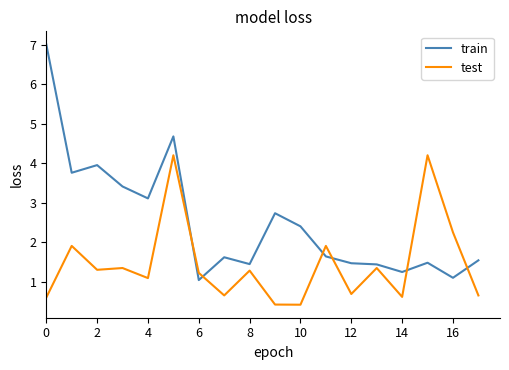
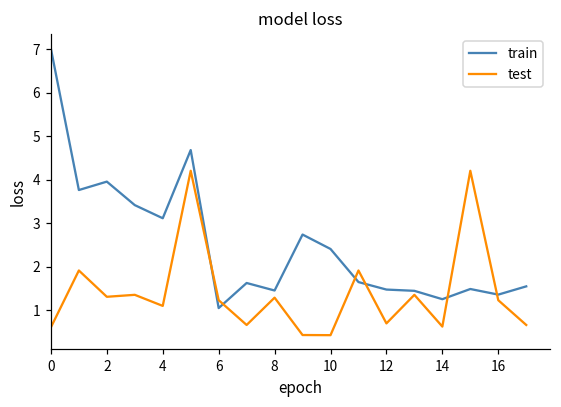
train, 16: 1.1 -> 1.4
test, 16: 2.3 -> 1.2
